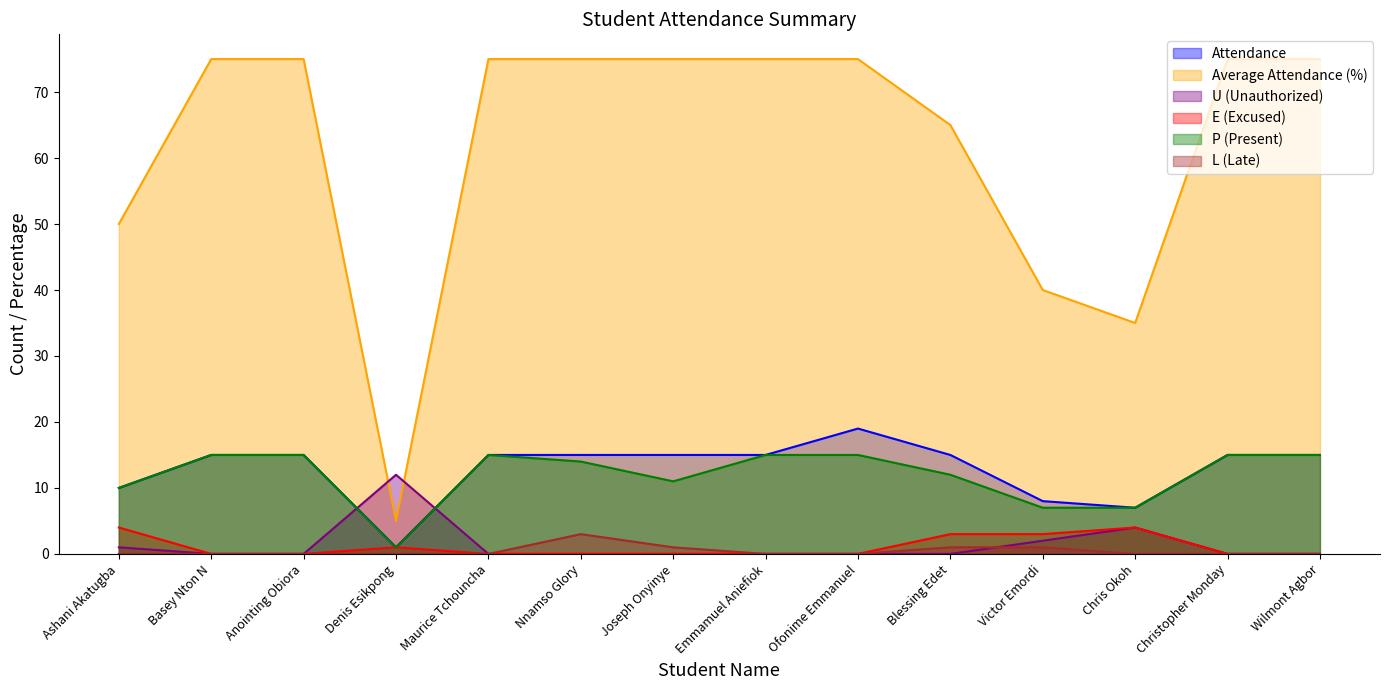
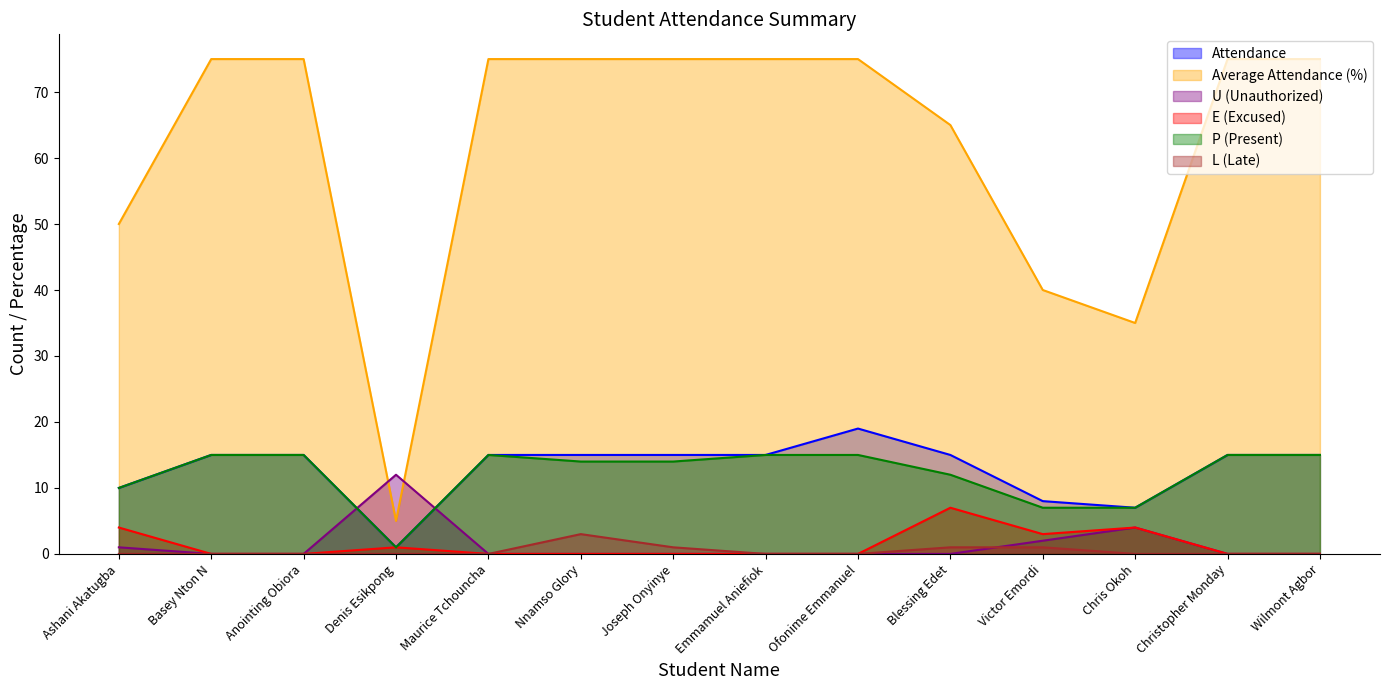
P (Present), Joseph Onyinye: 11 -> 14
E (Excused), Blessing Edet: 3 -> 7
